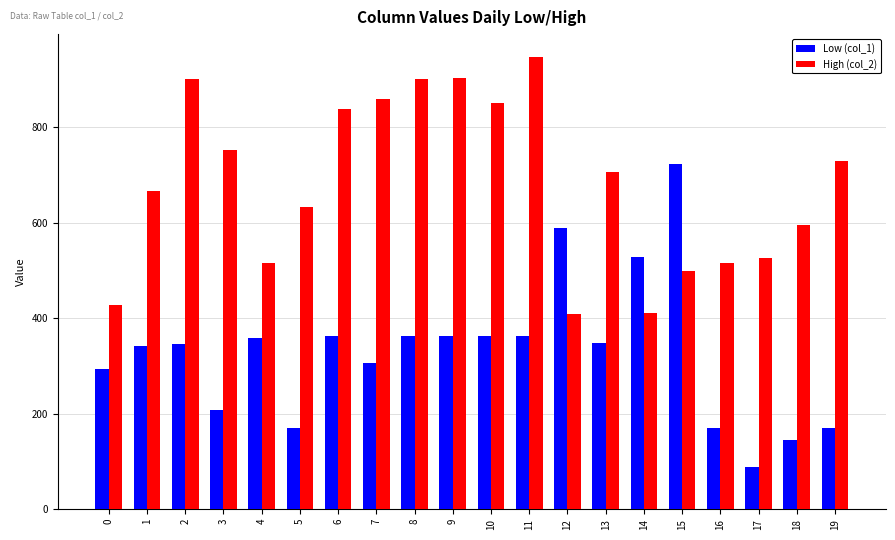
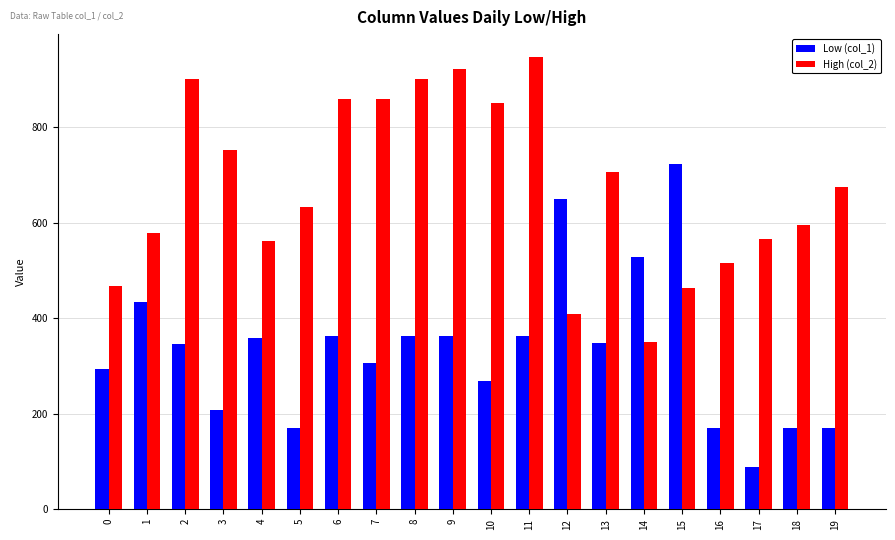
High (col_2), 0: 430 -> 470
Low (col_1), 1: 340 -> 430
High (col_2), 1: 670 -> 580
High (col_2), 4: 520 -> 560
High (col_2), 6: 840 -> 860
High (col_2), 9: 900 -> 920
Low (col_1), 10: 360 -> 270
Low (col_1), 12: 590 -> 650
High (col_2), 14: 410 -> 350
High (col_2), 15: 500 -> 460
High (col_2), 17: 530 -> 570
Low (col_1), 18: 150 -> 170
High (col_2), 19: 730 -> 680
